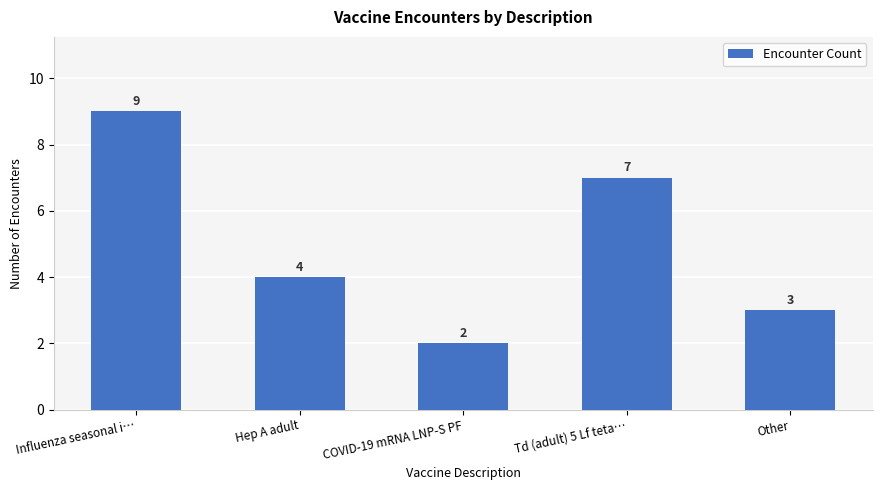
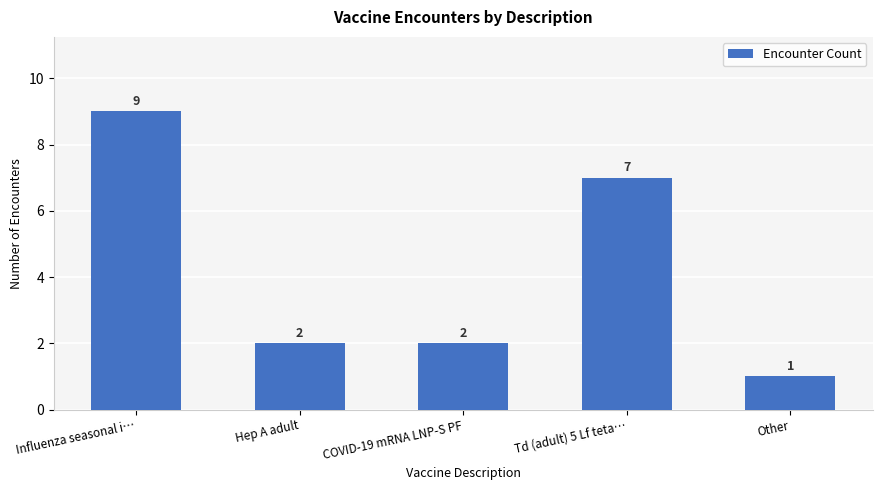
Hep A adult: 4 -> 2
Other: 3 -> 1
